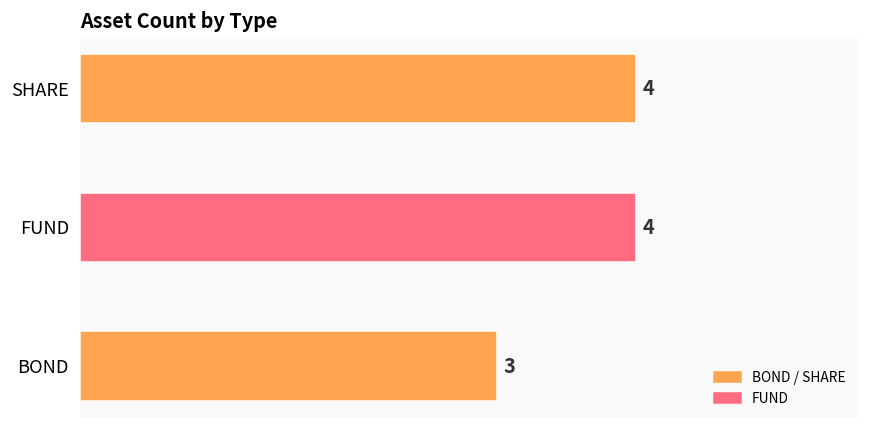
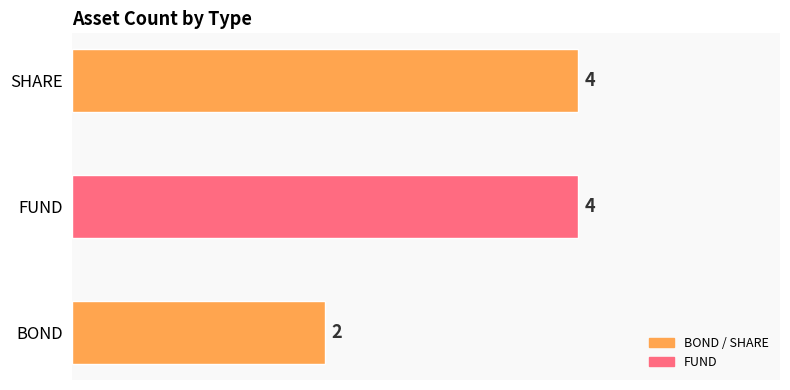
BOND: 3 -> 2
